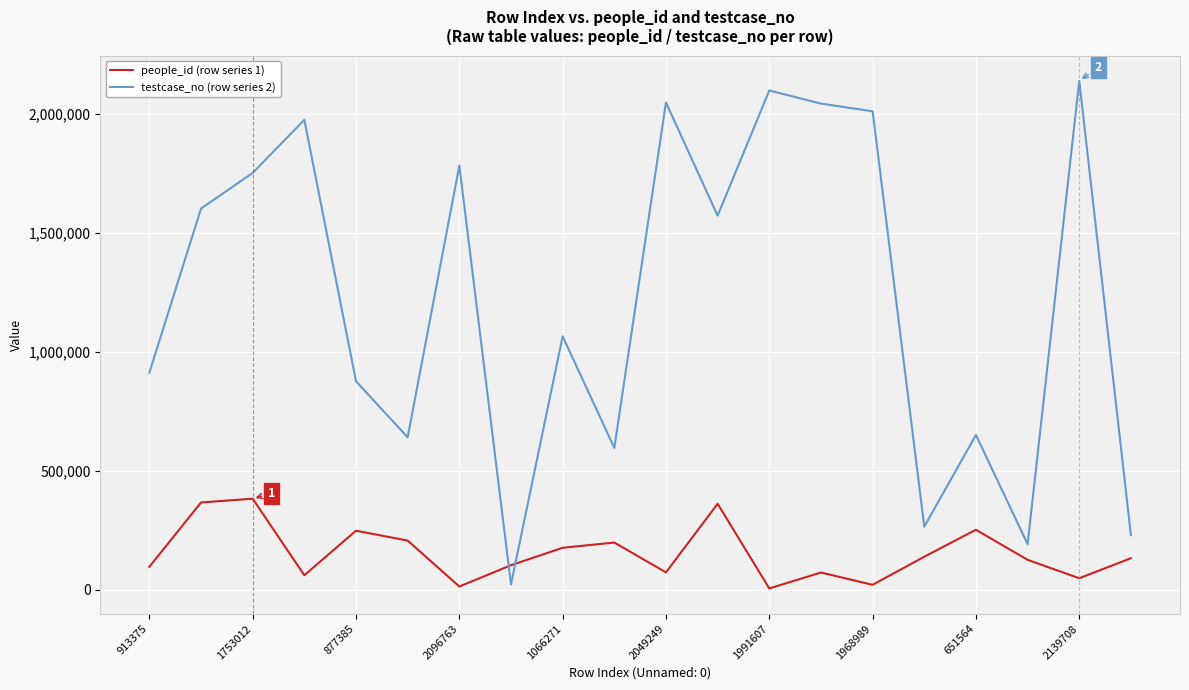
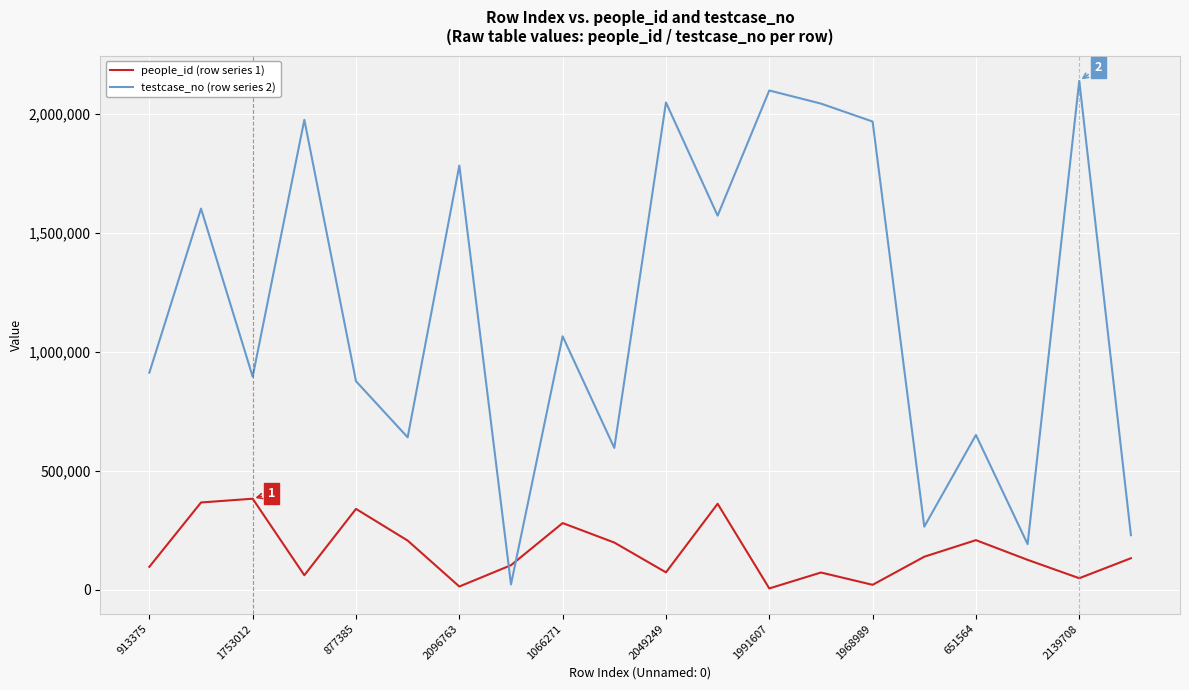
testcase_no (row series 2), 1753012: 1,750,000 -> 900,000
people_id (row series 1), 877385: 250,000 -> 340,000
people_id (row series 1), 1066271: 180,000 -> 280,000
testcase_no (row series 2), 1968989: 2,010,000 -> 1,970,000
people_id (row series 1), 651564: 250,000 -> 210,000
